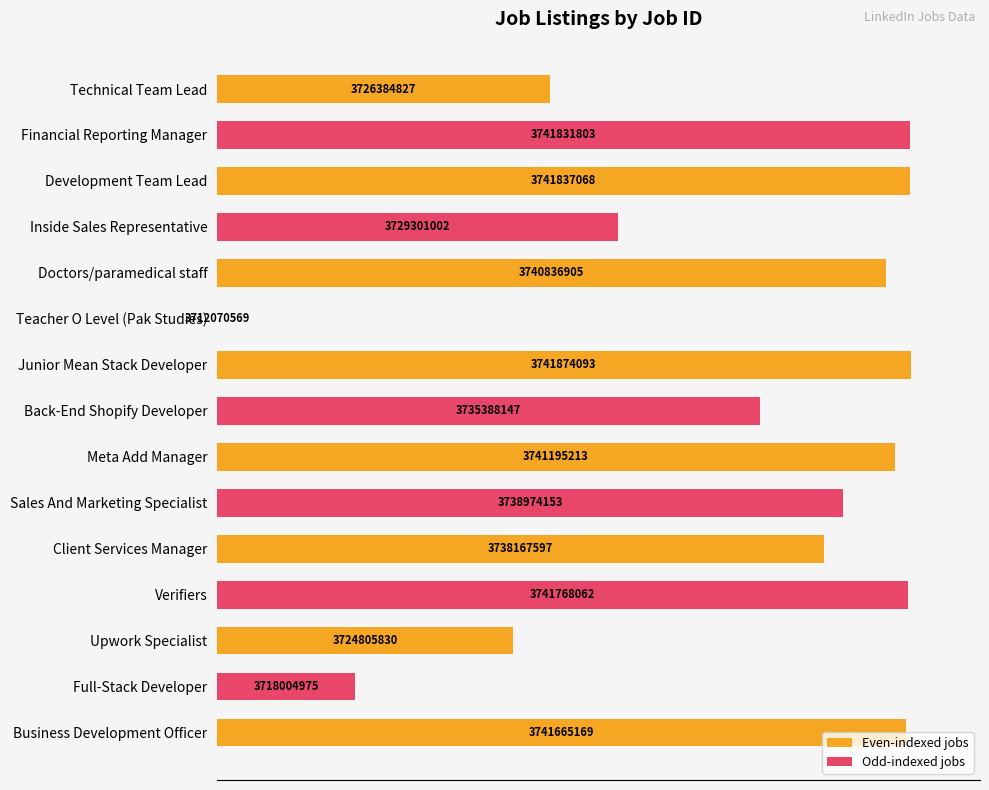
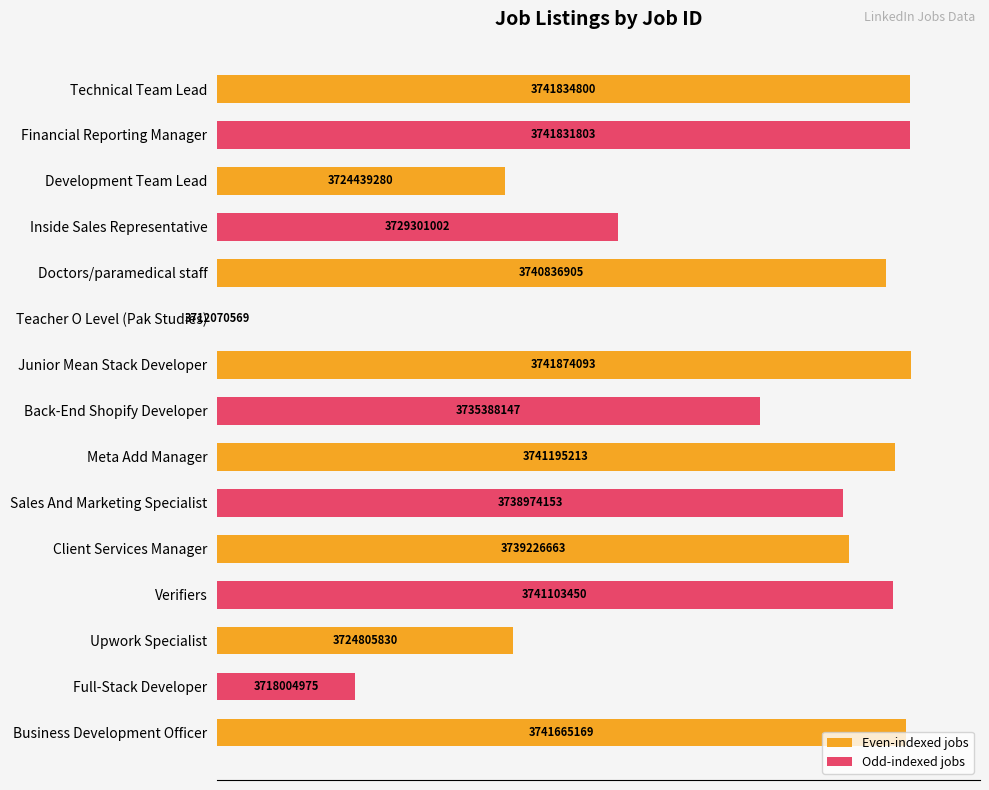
Technical Team Lead: 3726384827 -> 3741834800
Development Team Lead: 3741837068 -> 3724439280
Client Services Manager: 3738167597 -> 3739226663
Verifiers: 3741768062 -> 3741103450
